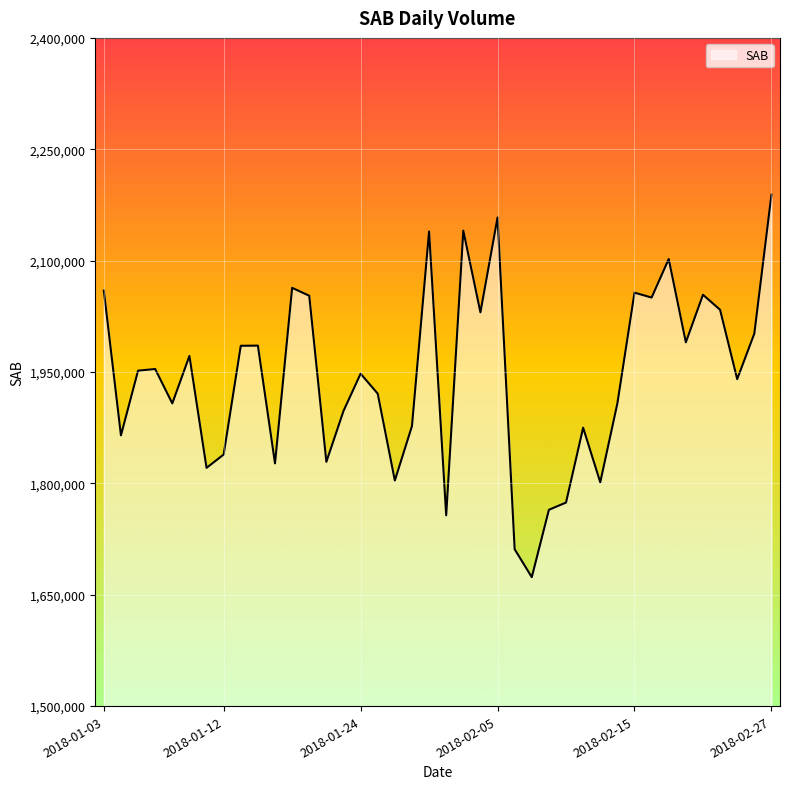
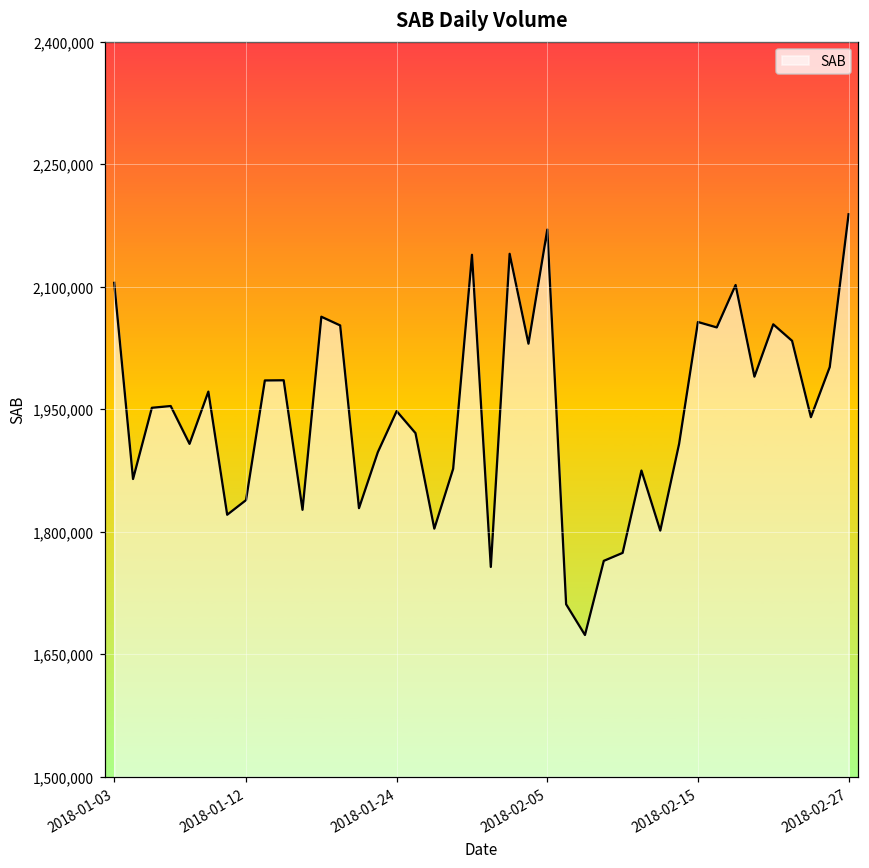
2018-01-03: 2,060,000 -> 2,100,000
2018-02-05: 2,160,000 -> 2,170,000
